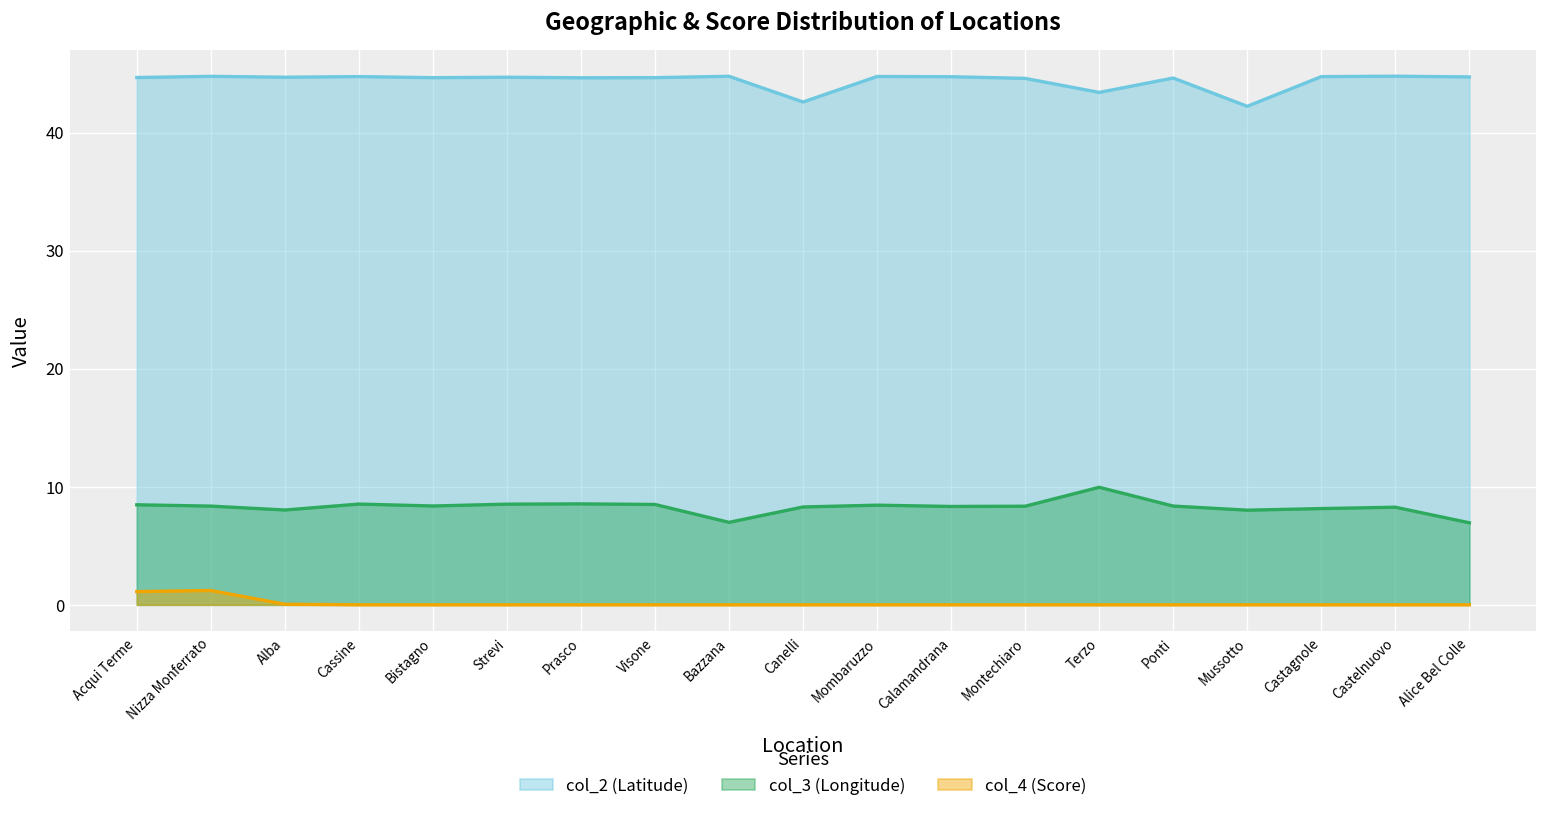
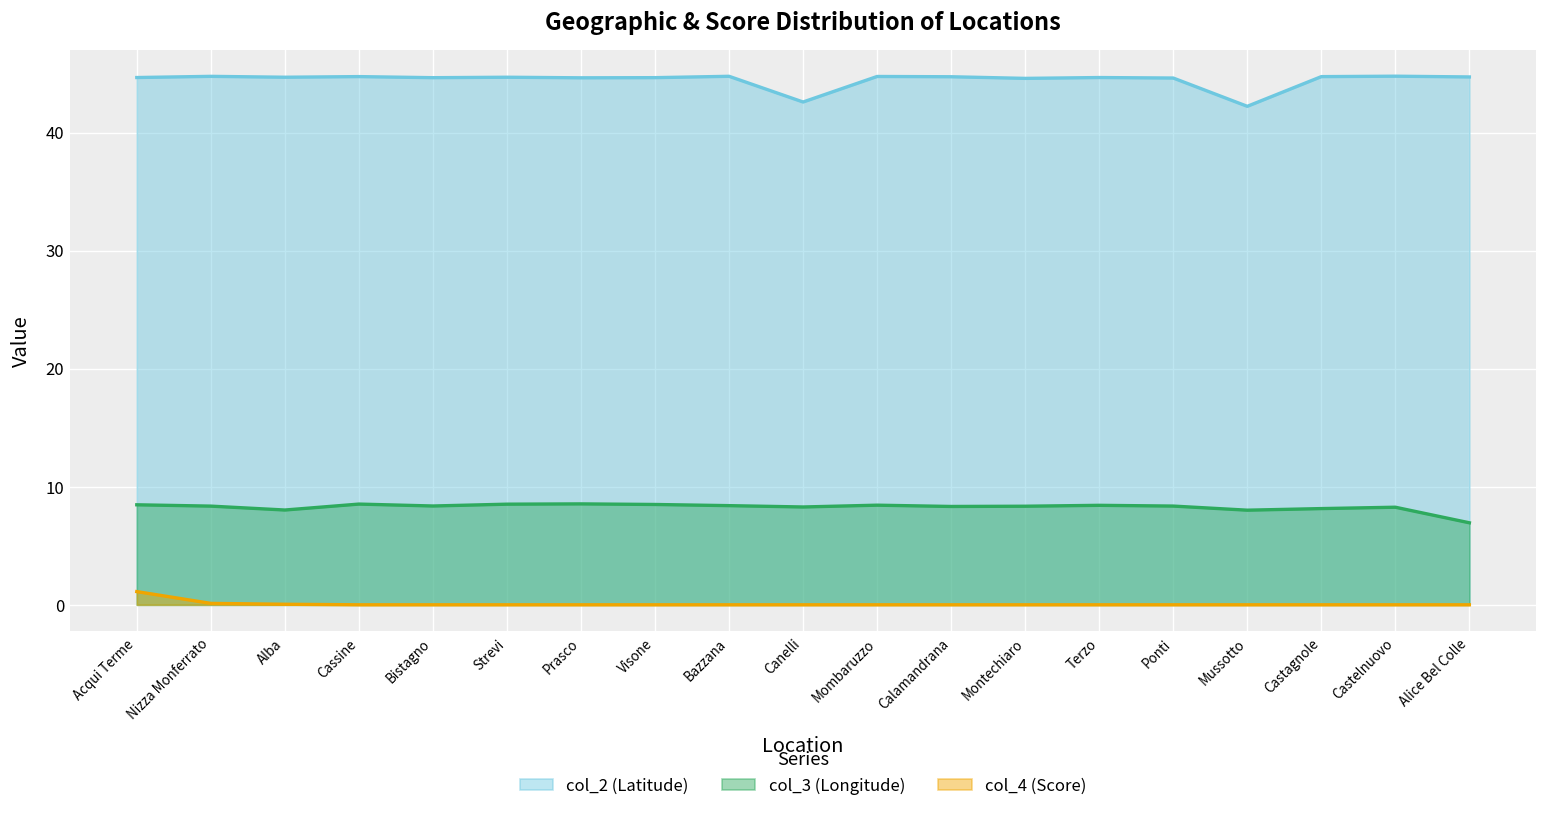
col_4 (Score), Nizza Monferrato: 1 -> 0
col_3 (Longitude), Bazzana: 7 -> 8
col_2 (Latitude), Terzo: 43 -> 45
col_3 (Longitude), Terzo: 10 -> 8
